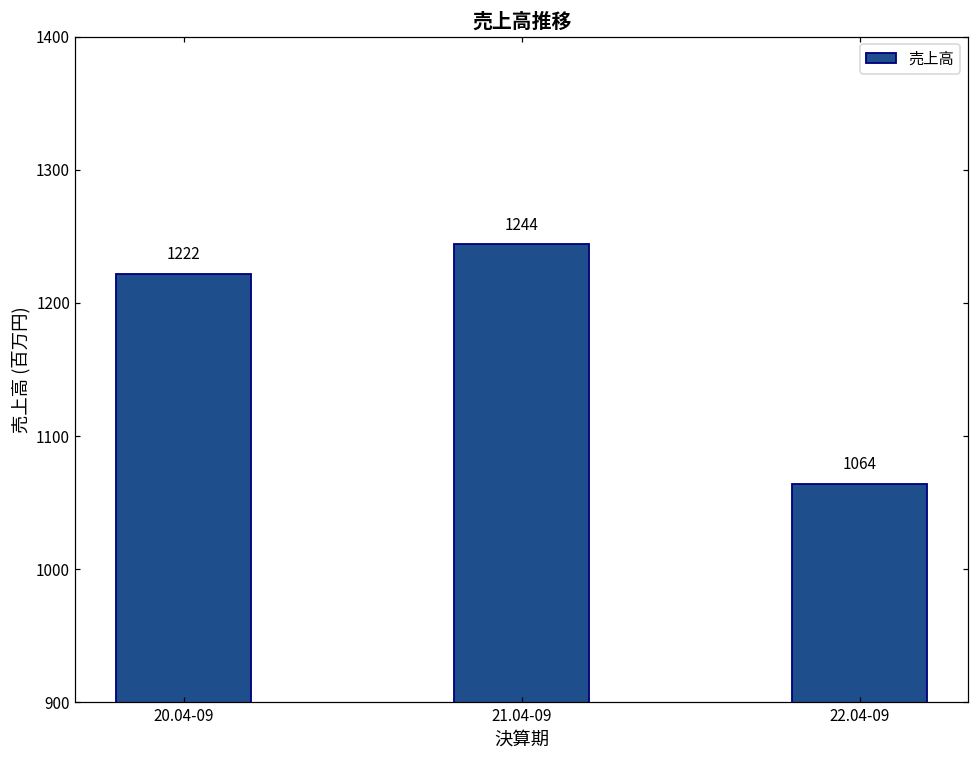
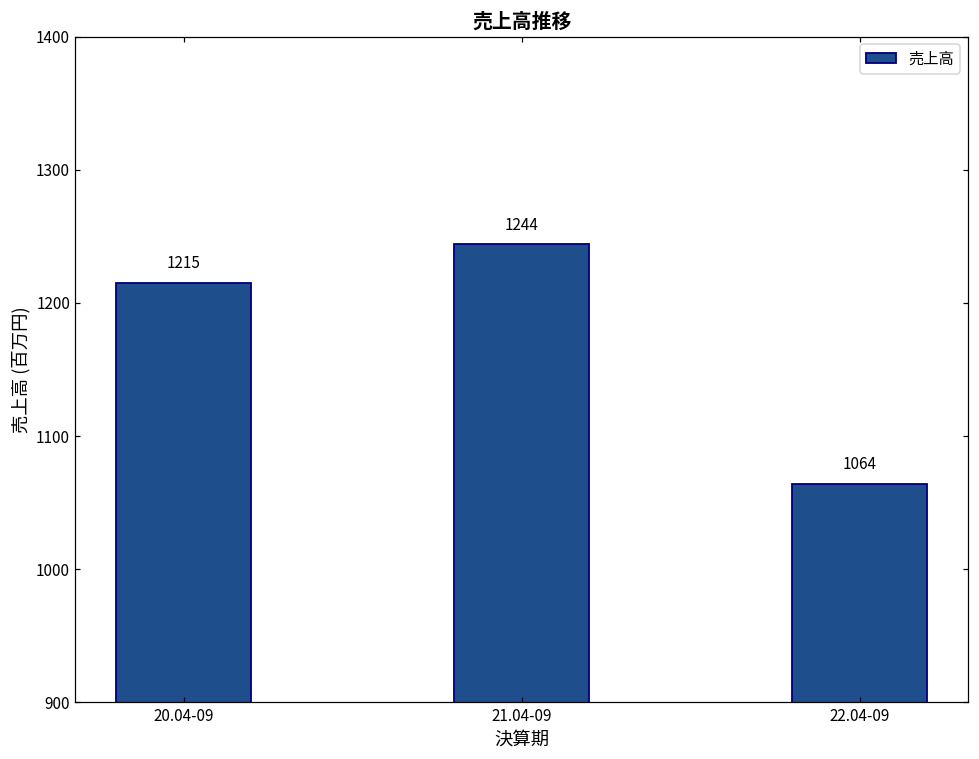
20.04-09: 1222 -> 1215
